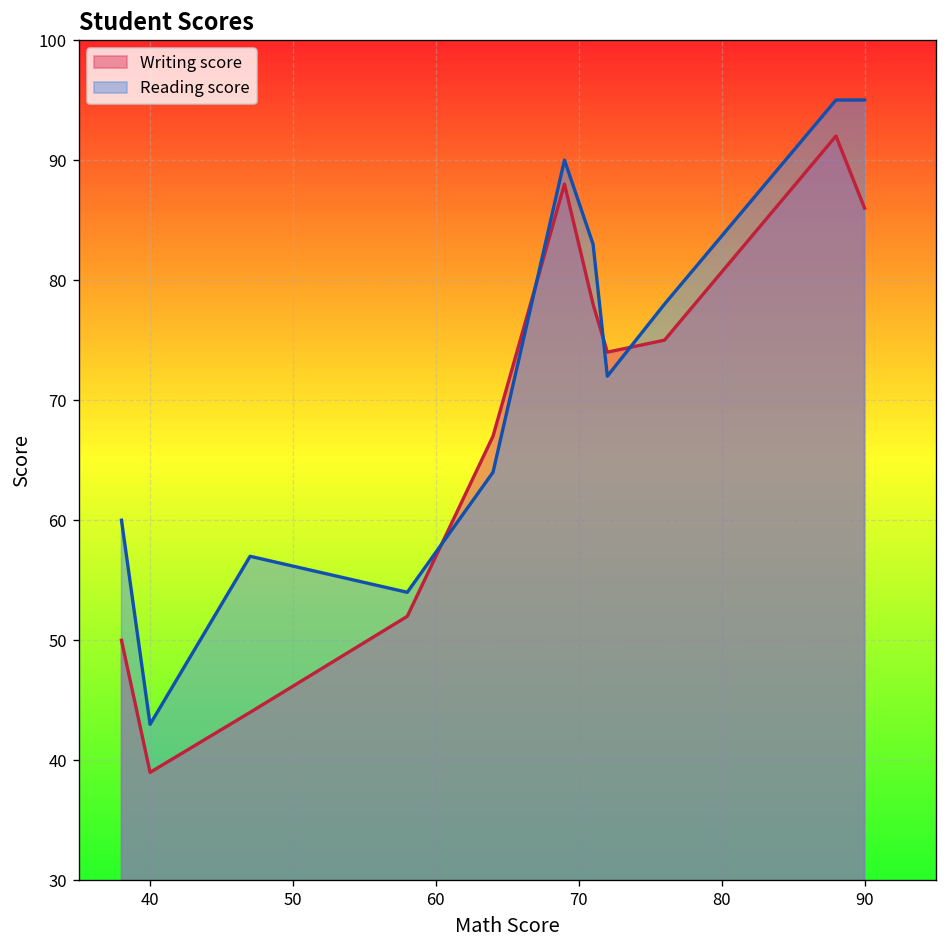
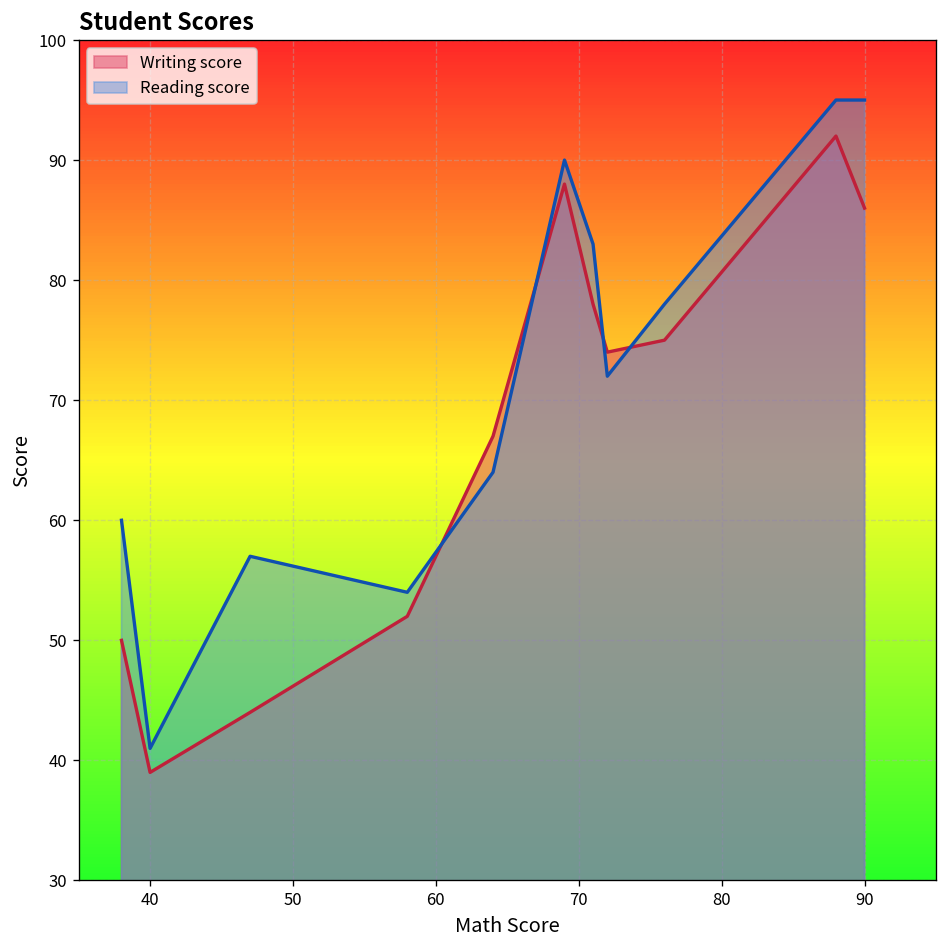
Reading score, 40: 43 -> 41
